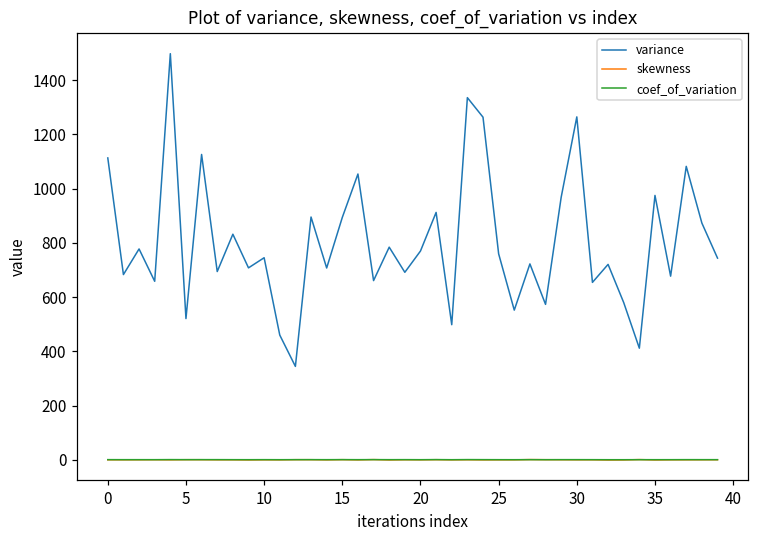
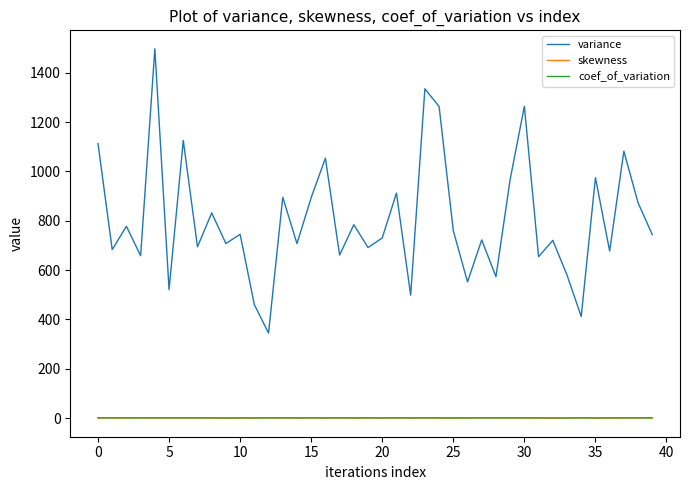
variance, 20: 770 -> 730
